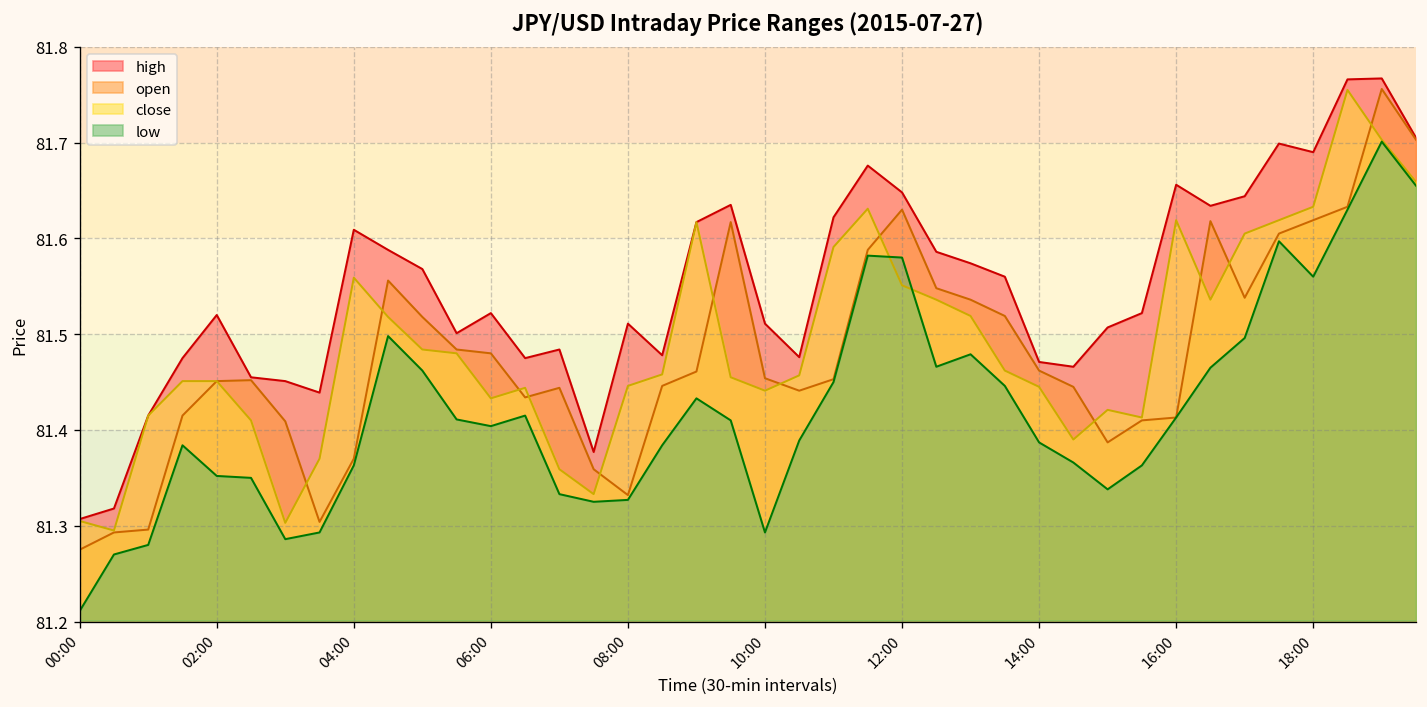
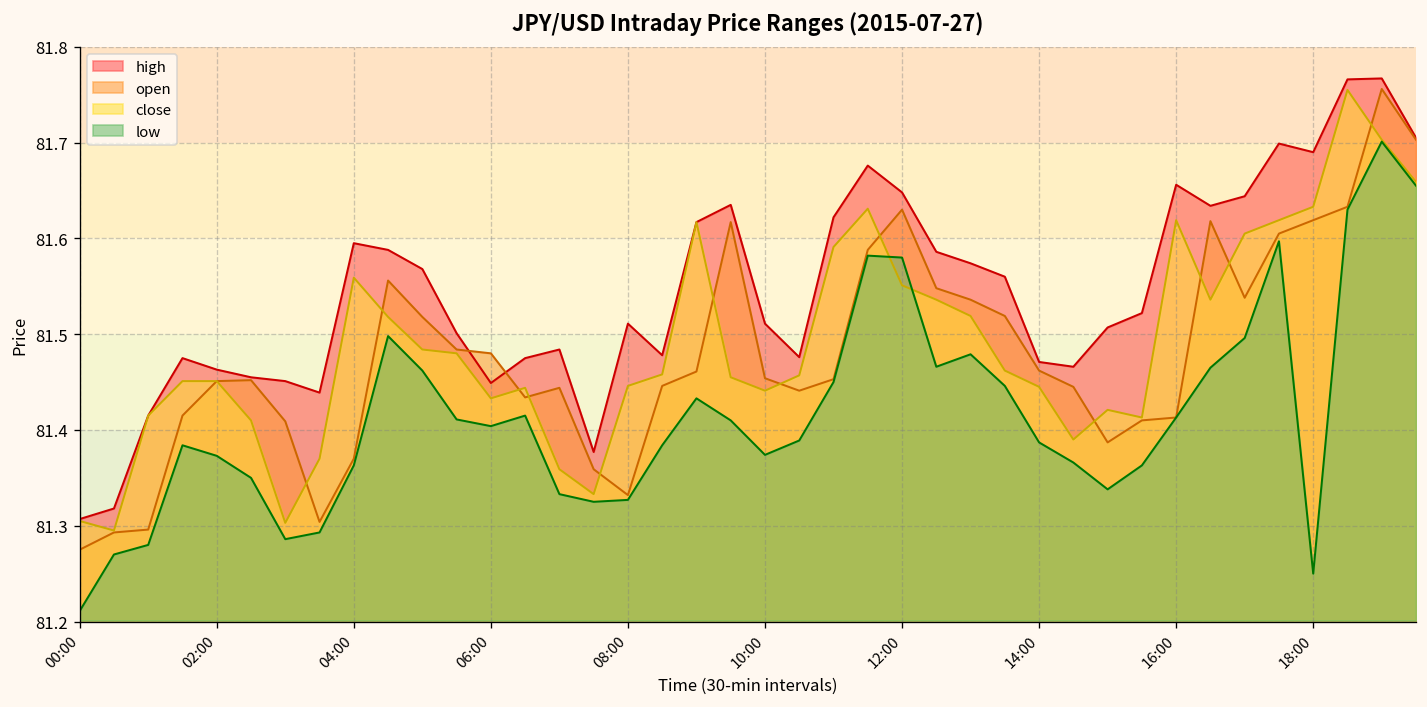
high, 02:00: 81.52 -> 81.46
low, 02:00: 81.35 -> 81.37
high, 04:00: 81.61 -> 81.60
high, 06:00: 81.52 -> 81.45
low, 10:00: 81.29 -> 81.37
low, 18:00: 81.56 -> 81.25
